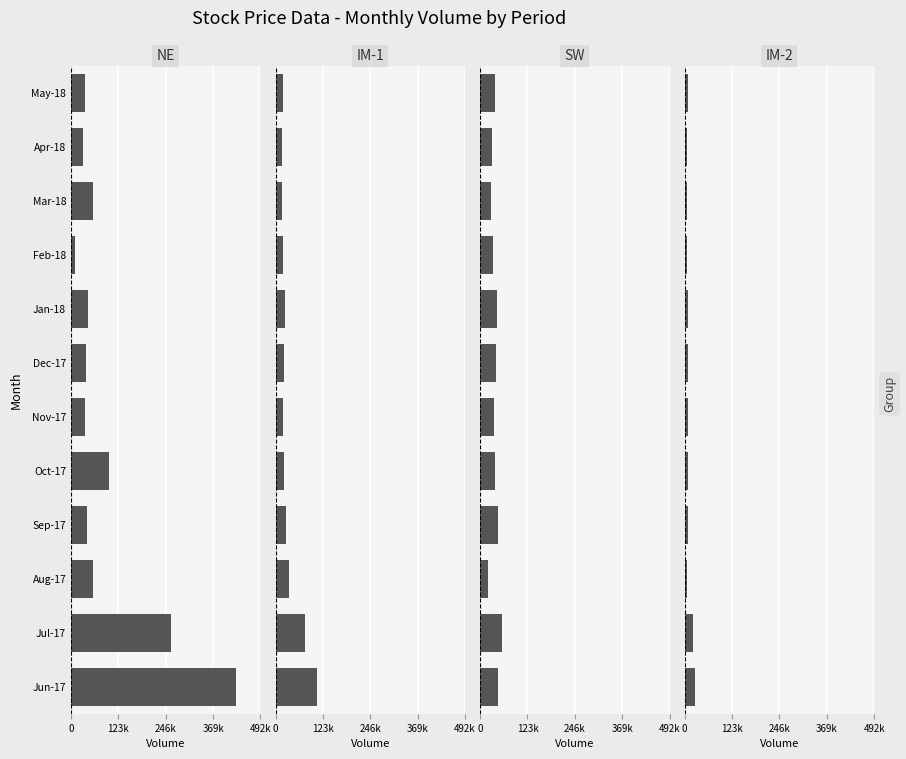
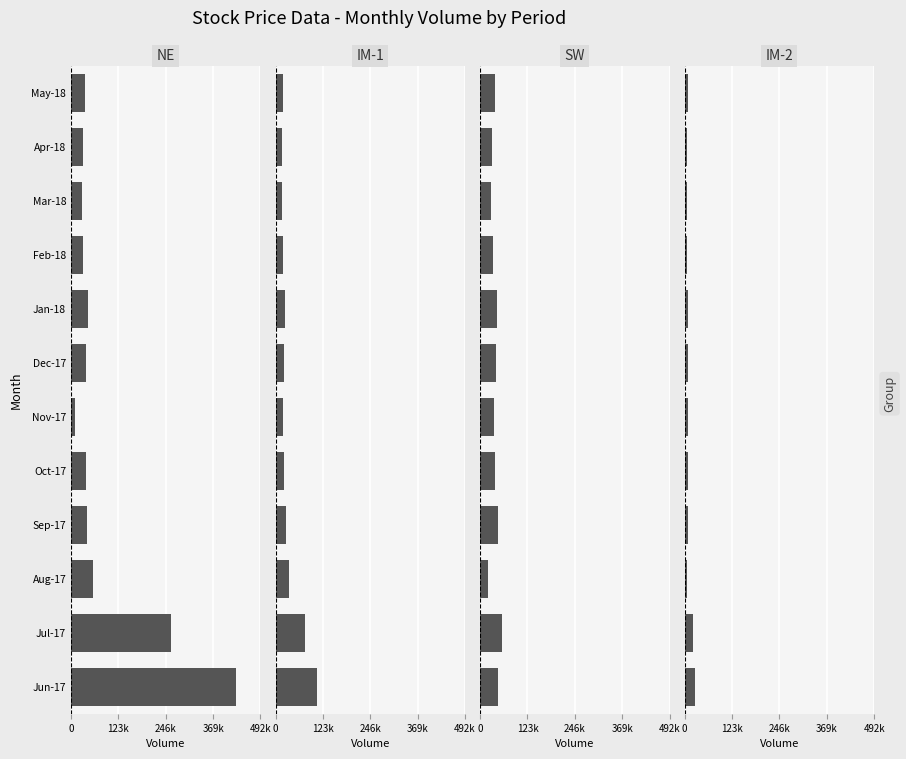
NE, Mar-18: 60000 -> 30000
NE, Feb-18: 10000 -> 30000
NE, Nov-17: 40000 -> 10000
NE, Oct-17: 100000 -> 40000
